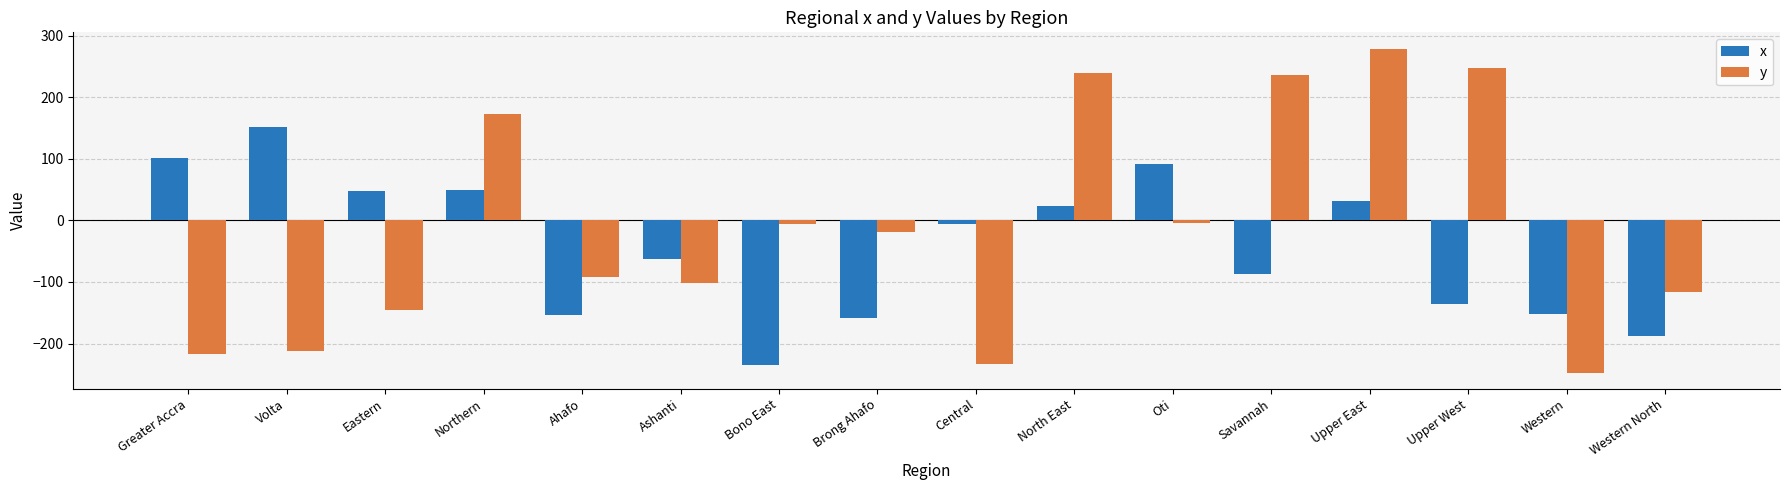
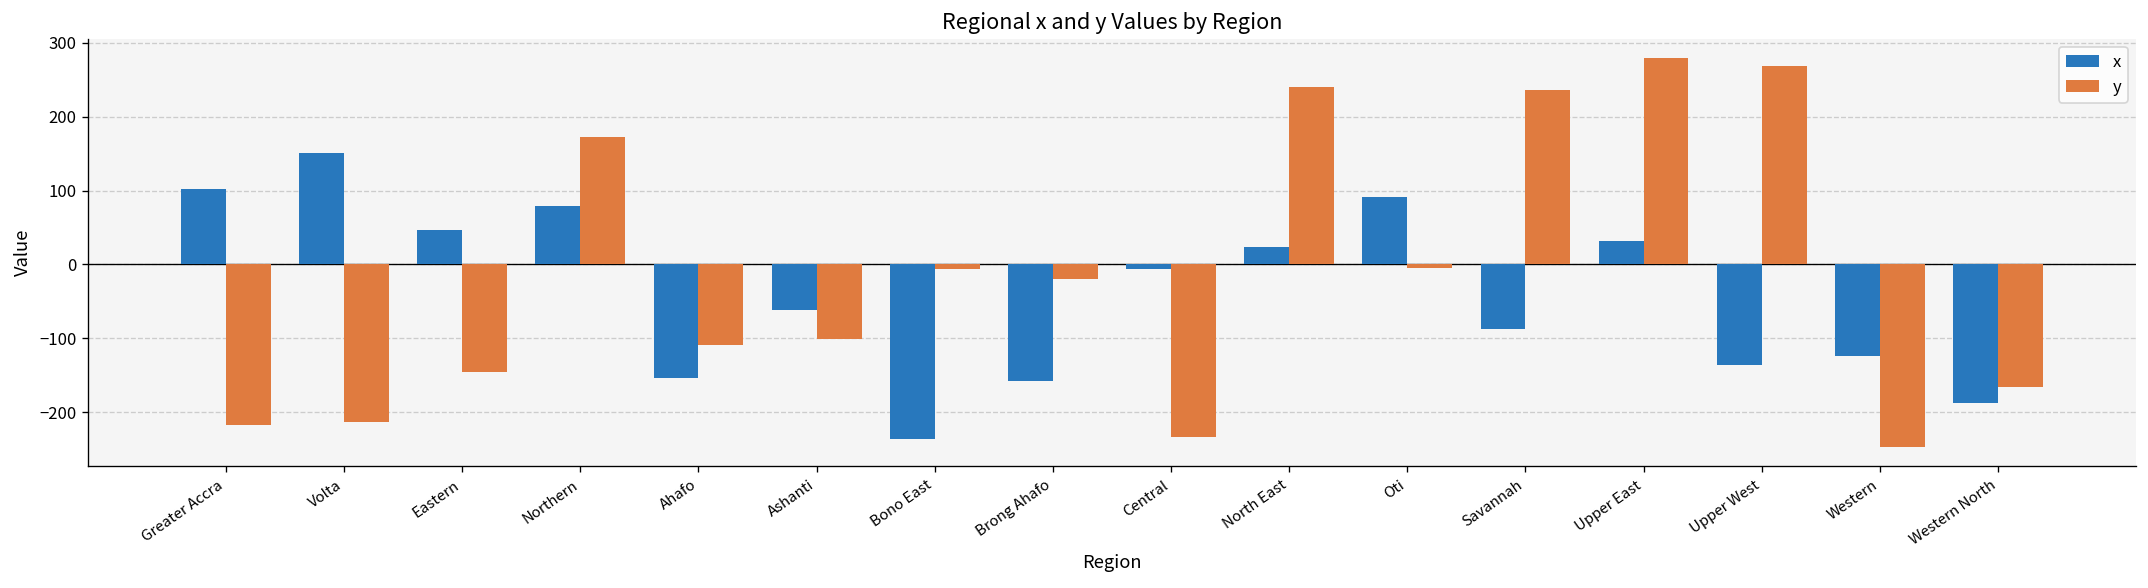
x, Northern: 50 -> 80
y, Ahafo: -90 -> -110
y, Upper West: 250 -> 270
x, Western: -150 -> -120
y, Western North: -120 -> -170
